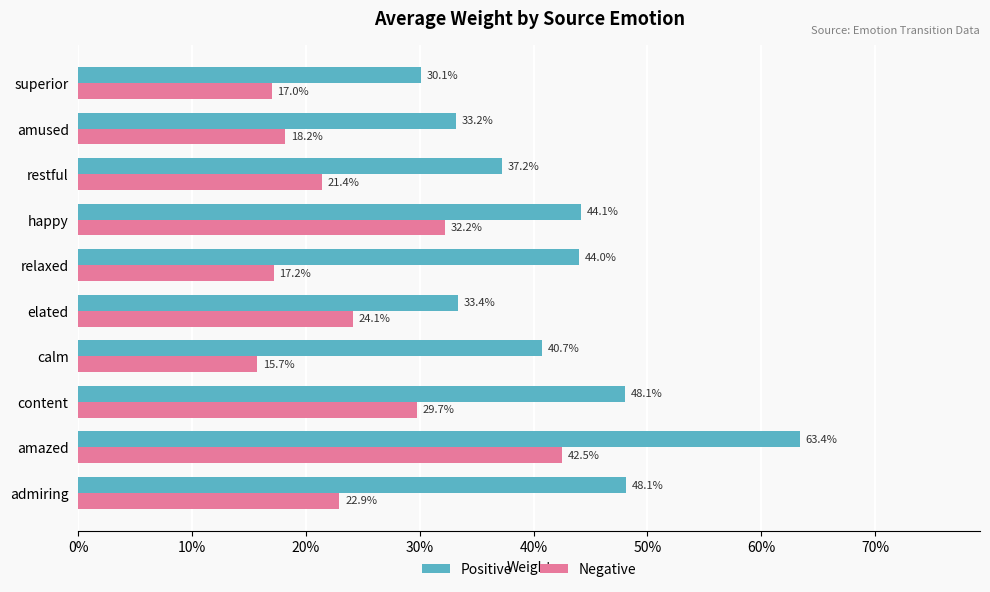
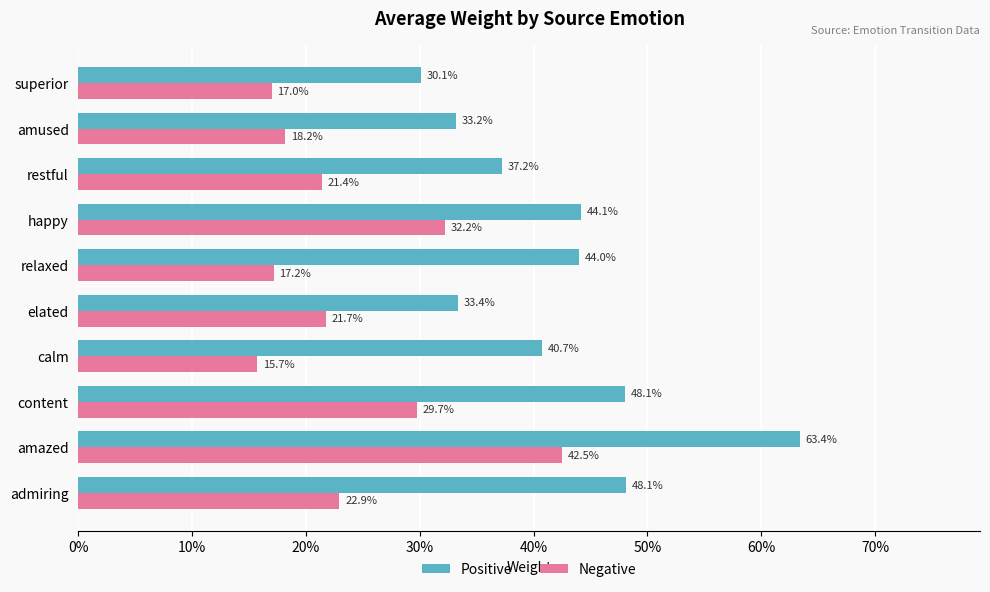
Negative, elated: 24.1% -> 21.7%
